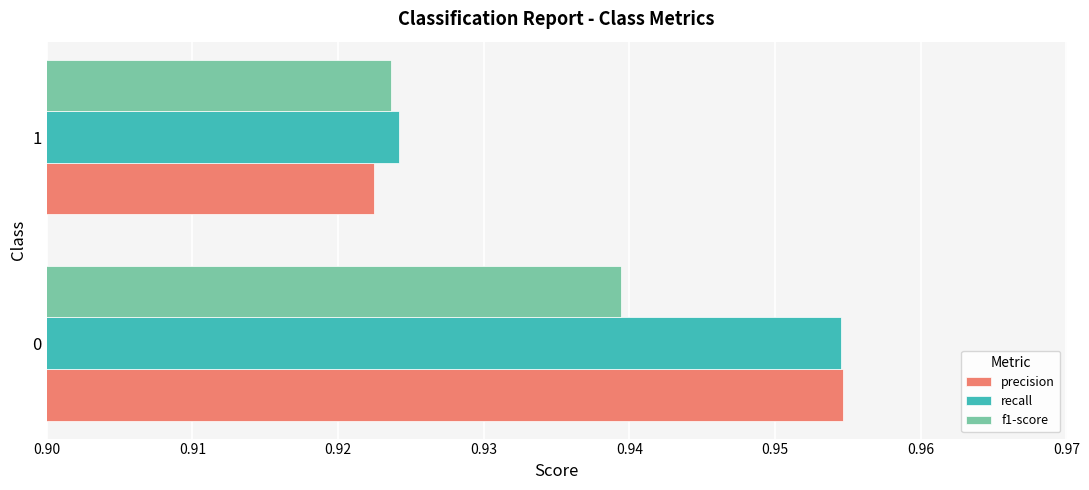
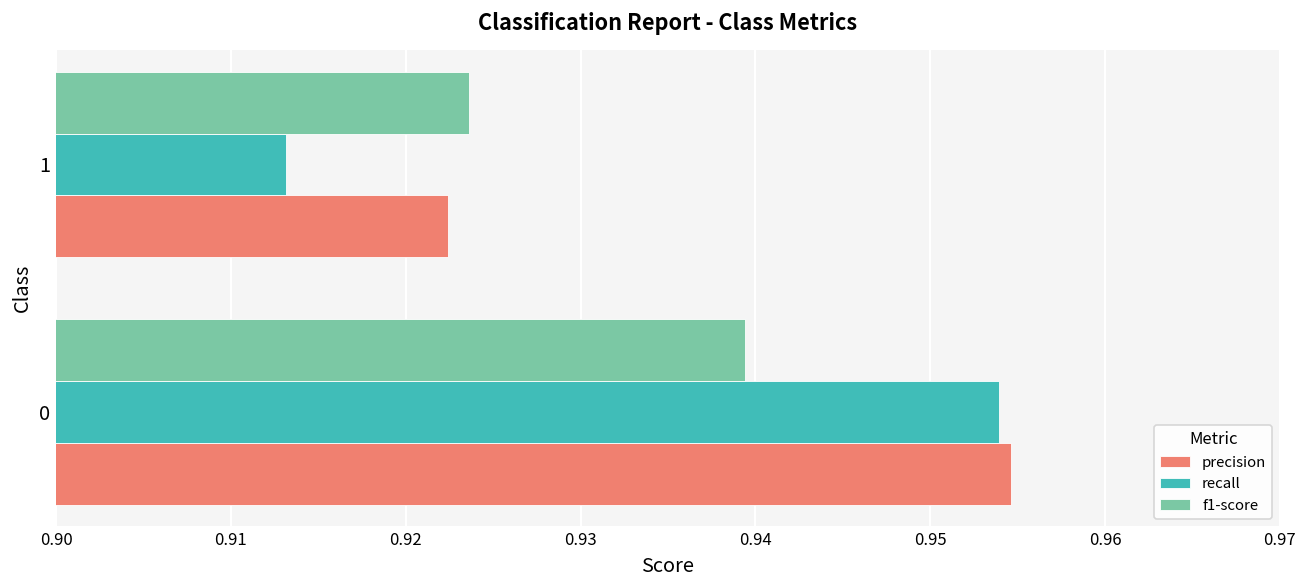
recall, 1: 0.9242 -> 0.9132
recall, 0: 0.9545 -> 0.9539
